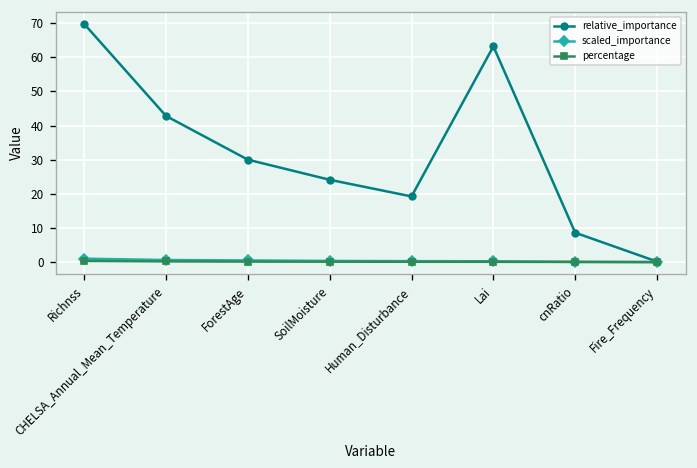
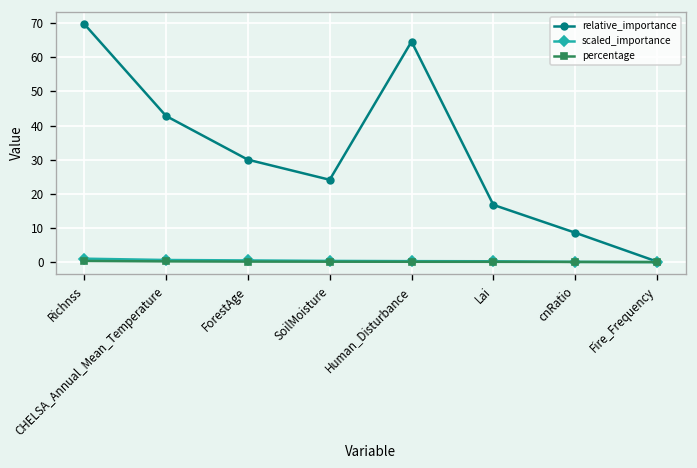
relative_importance, Human_Disturbance: 19 -> 65
relative_importance, Lai: 63 -> 17
